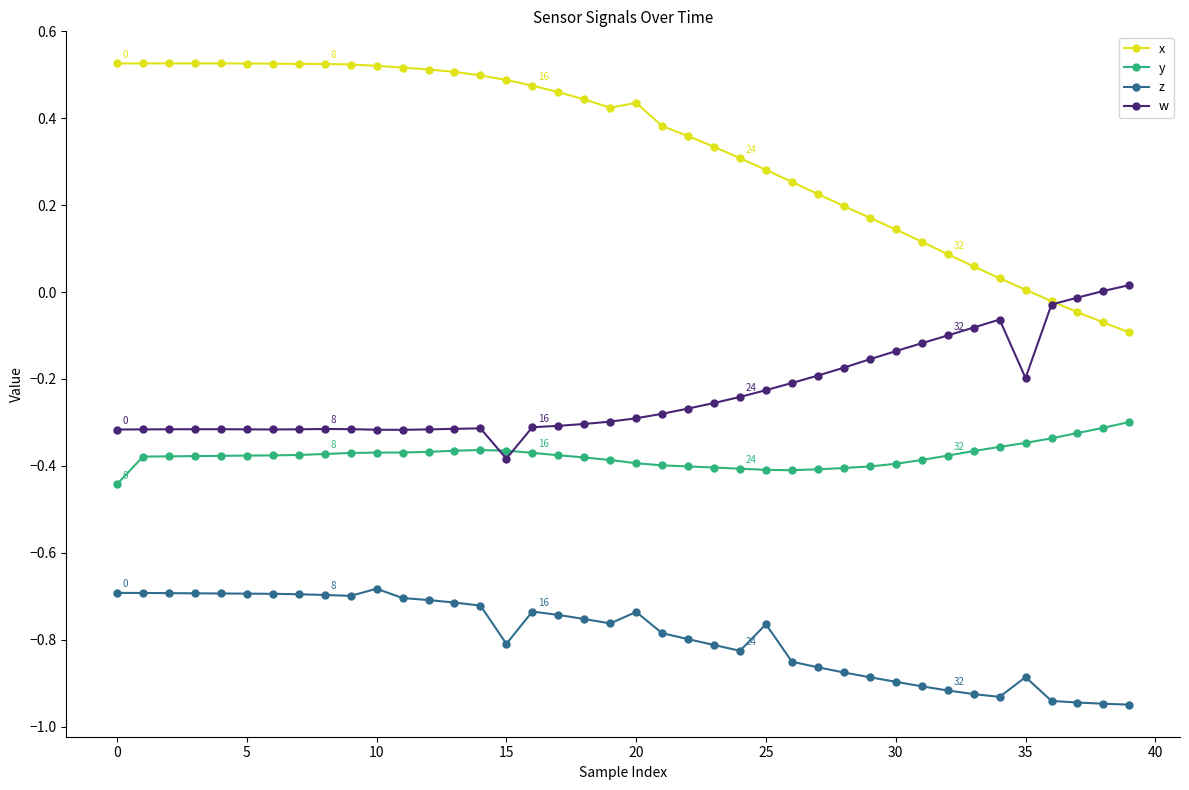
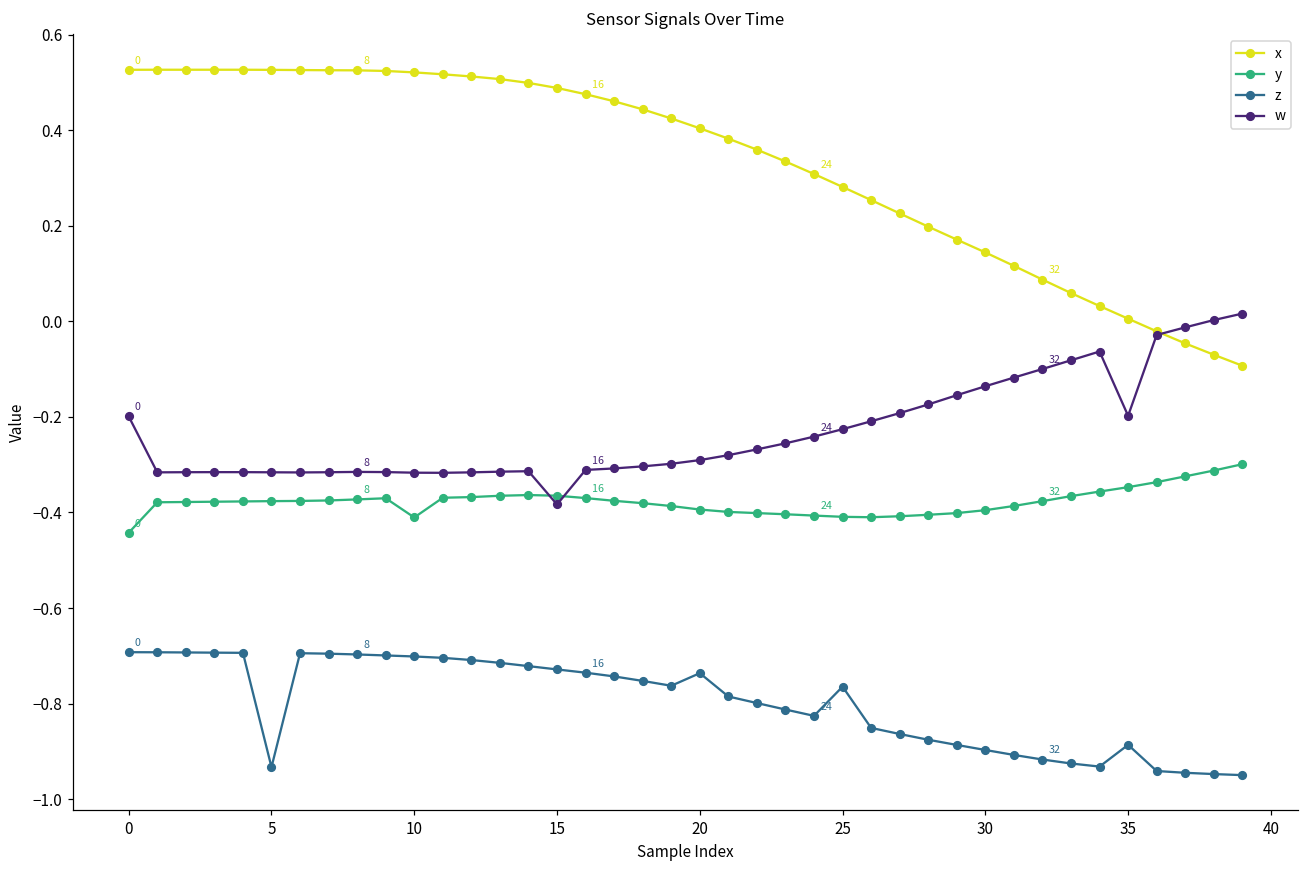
w, 0: -0.32 -> -0.20
z, 5: -0.69 -> -0.93
y, 10: -0.37 -> -0.41
z, 10: -0.68 -> -0.70
z, 15: -0.81 -> -0.73
x, 20: 0.44 -> 0.40
